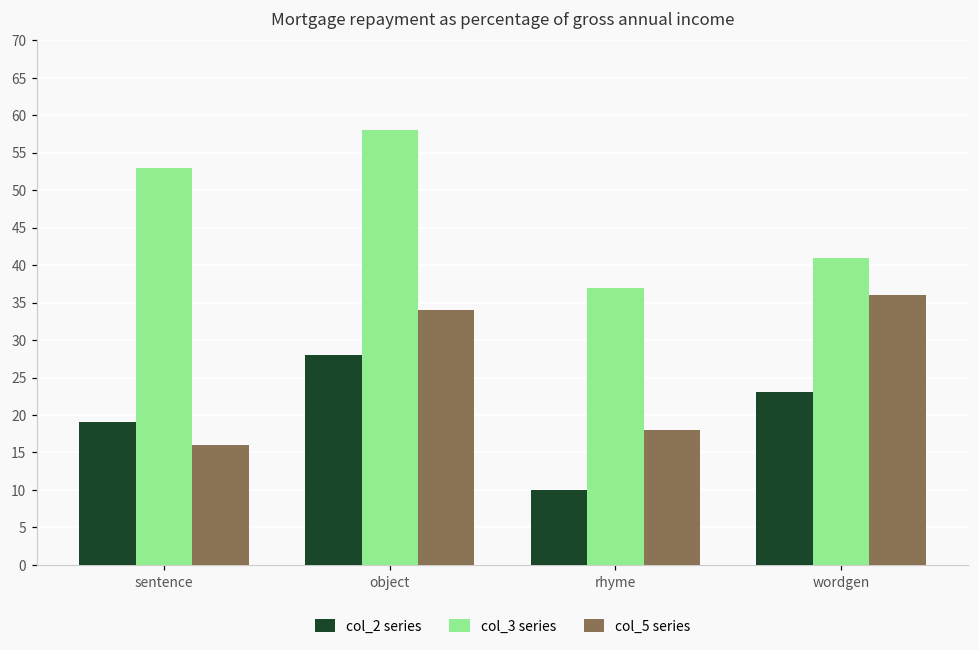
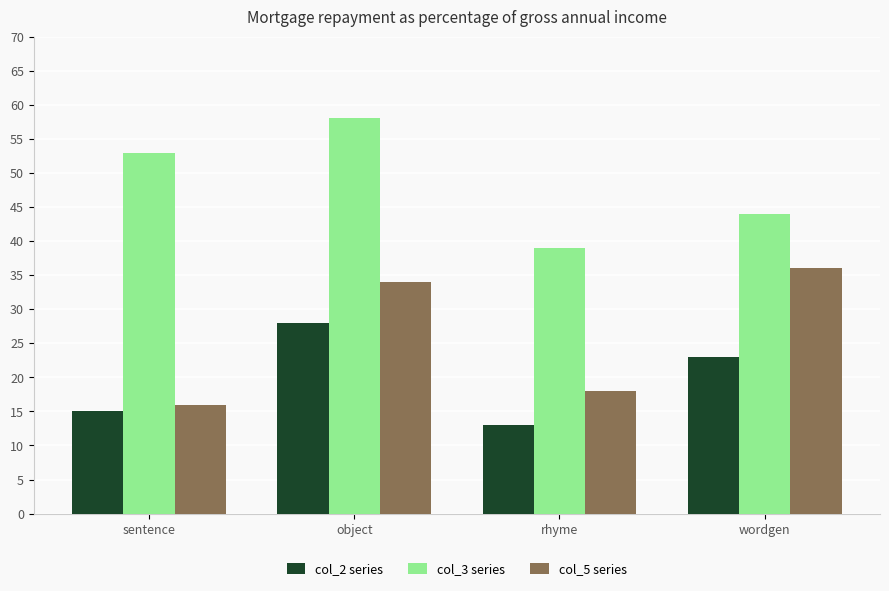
col_2 series, sentence: 19 -> 15
col_2 series, rhyme: 10 -> 13
col_3 series, rhyme: 37 -> 39
col_3 series, wordgen: 41 -> 44
